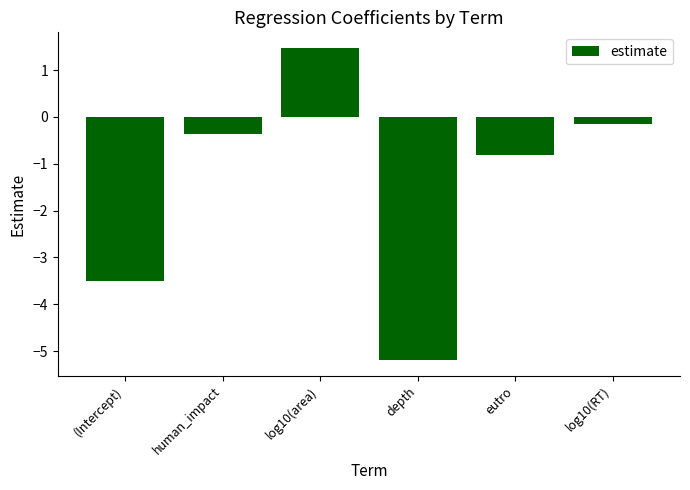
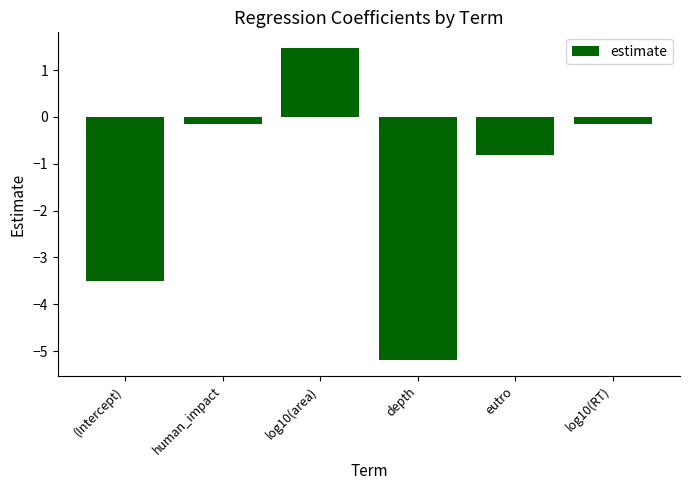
human_impact: -0.4 -> -0.2
